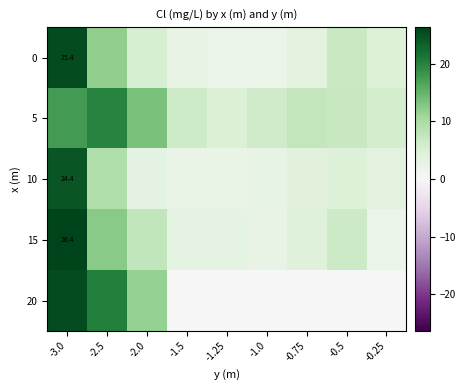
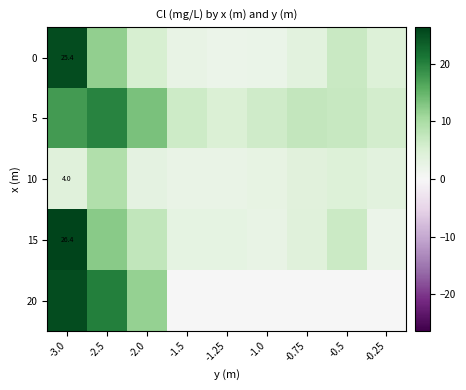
10, -3.0: 24.4 -> 4.0
